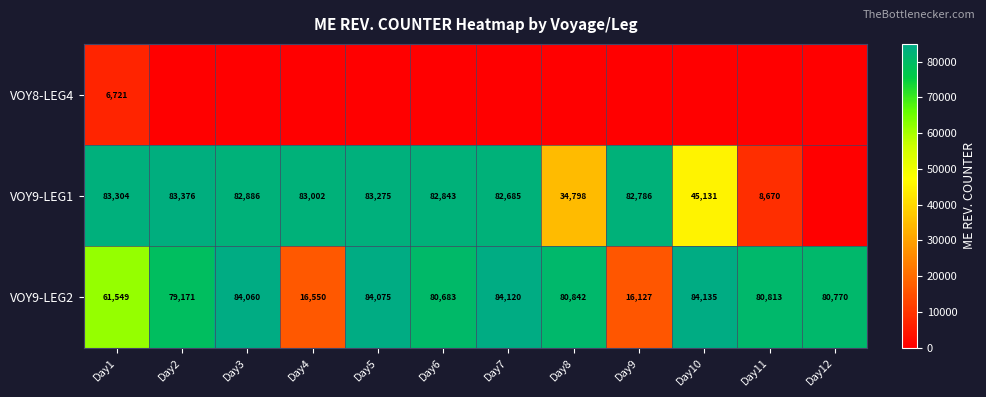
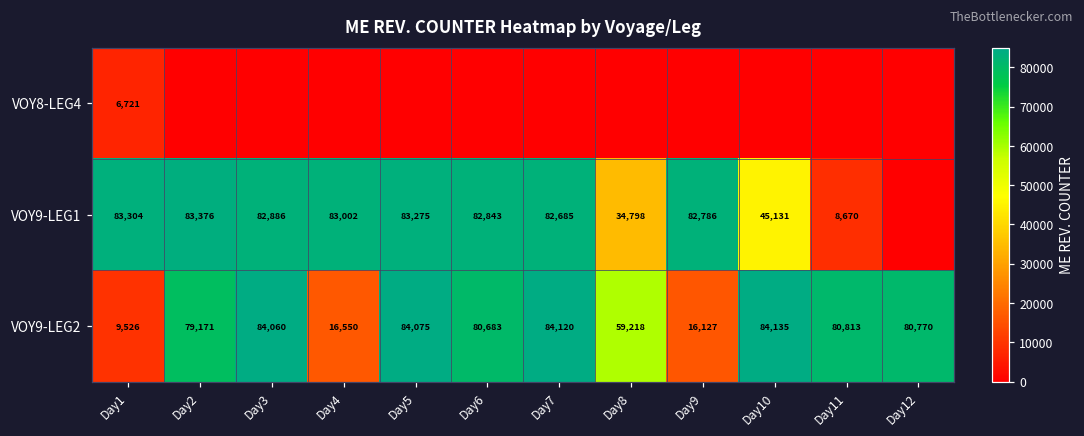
VOY9-LEG2, Day1: 61,549 -> 9,526
VOY9-LEG2, Day8: 80,842 -> 59,218
